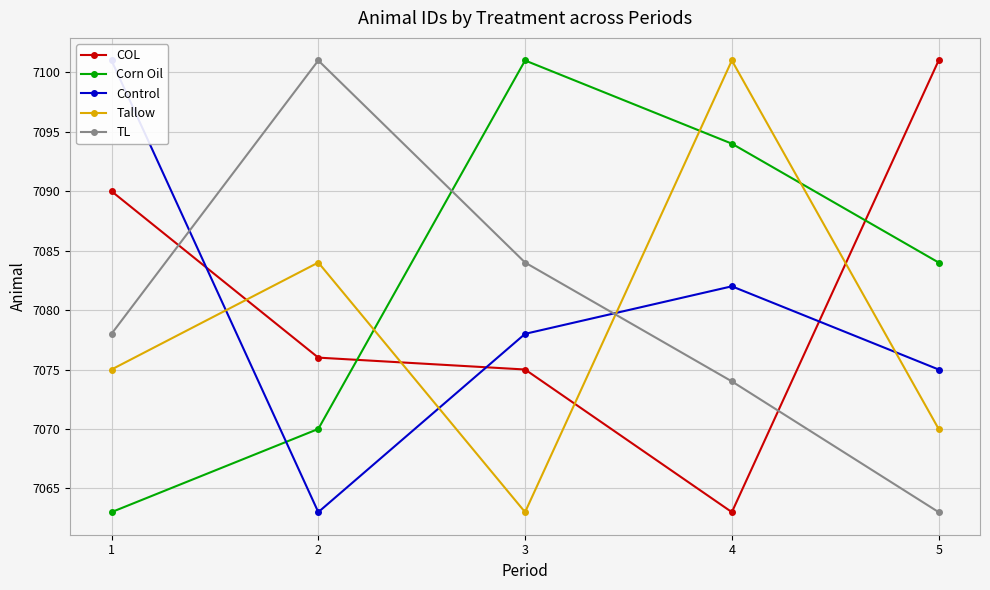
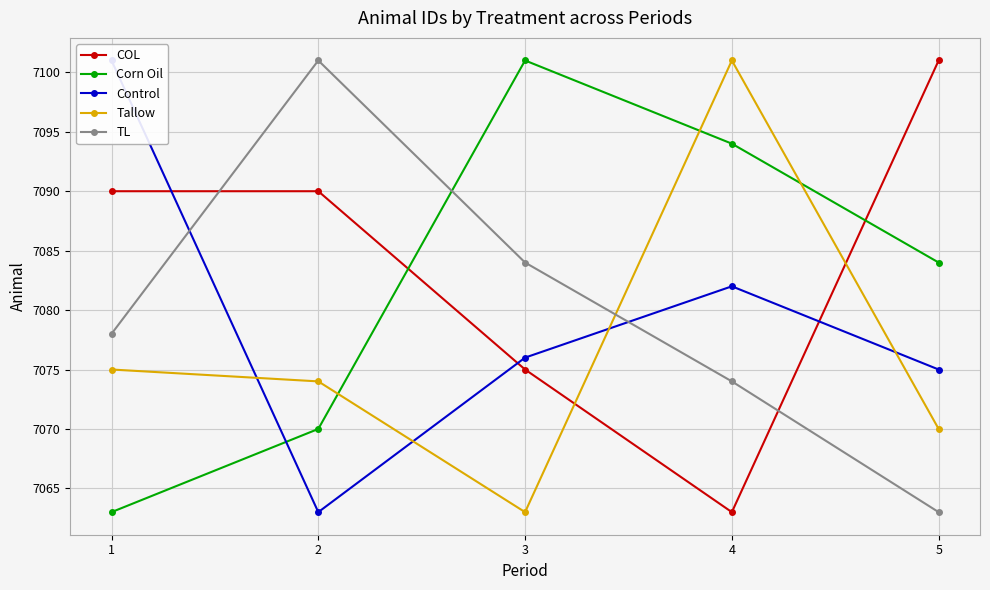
COL, 2: 7076 -> 7090
Tallow, 2: 7084 -> 7074
Control, 3: 7078 -> 7076
